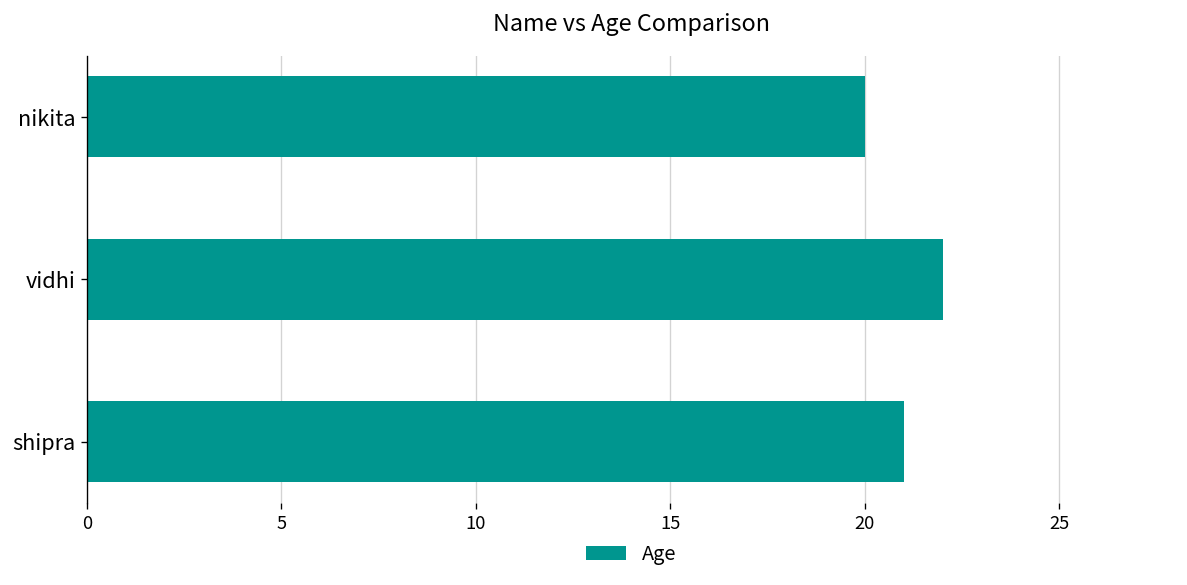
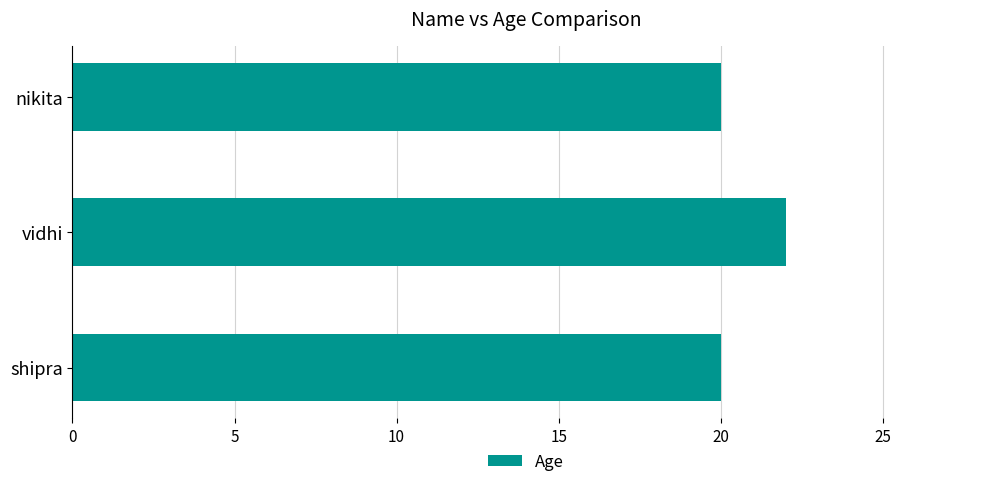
shipra: 21 -> 20
